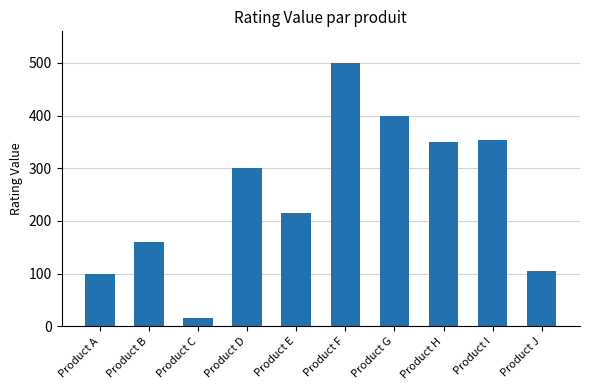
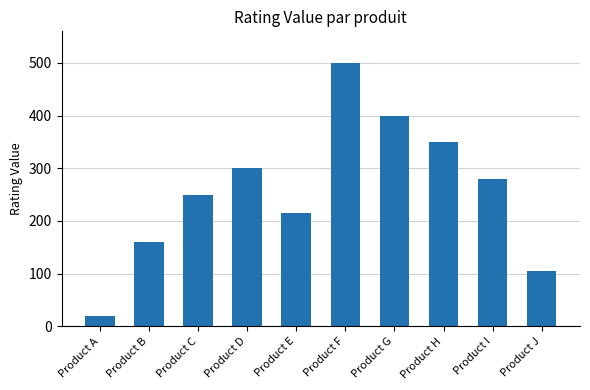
Product A: 100 -> 20
Product C: 20 -> 250
Product I: 350 -> 280
